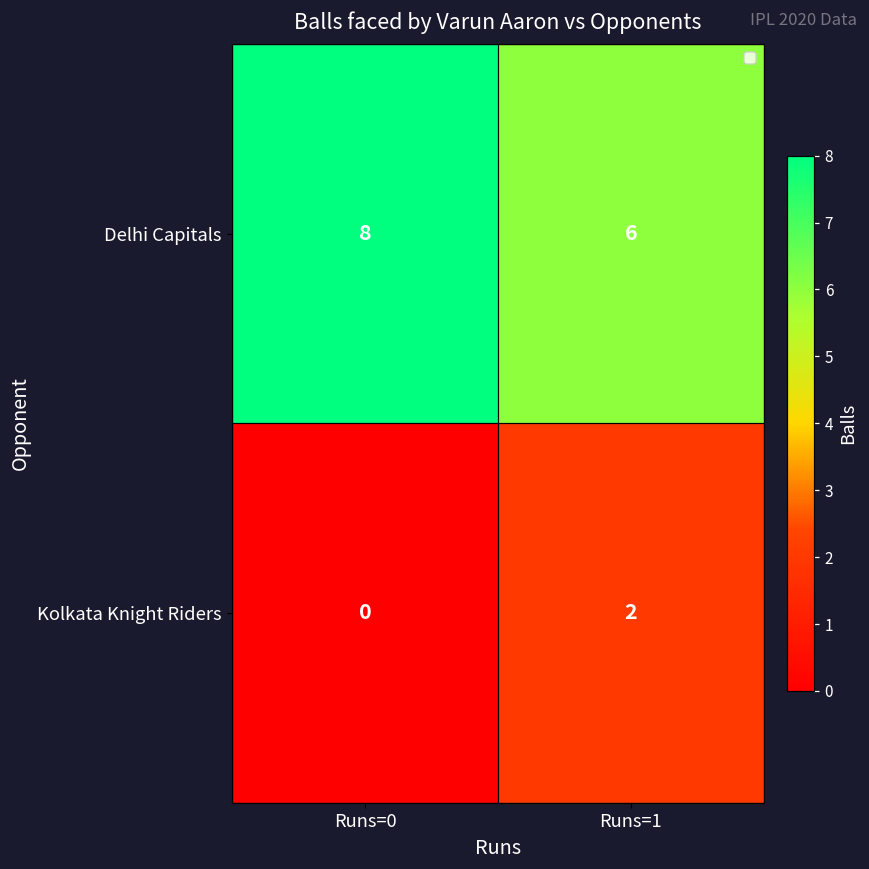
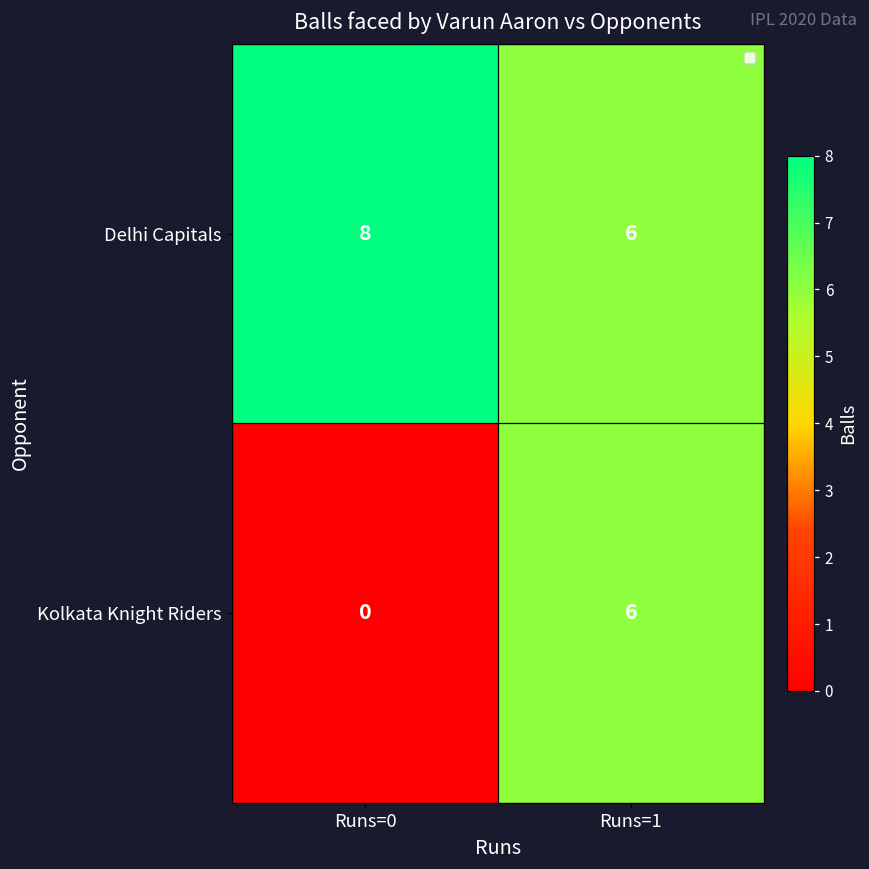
Kolkata Knight Riders, Runs=1: 2 -> 6
